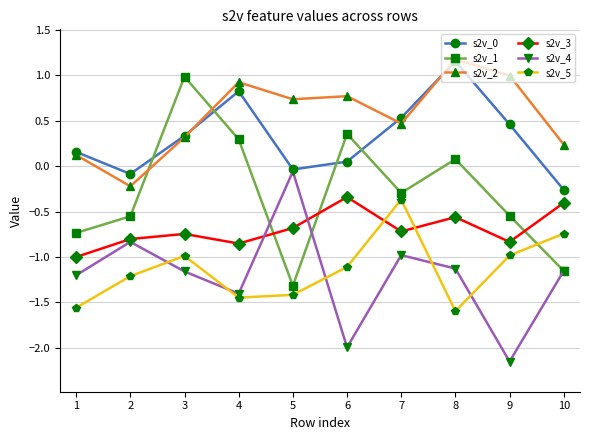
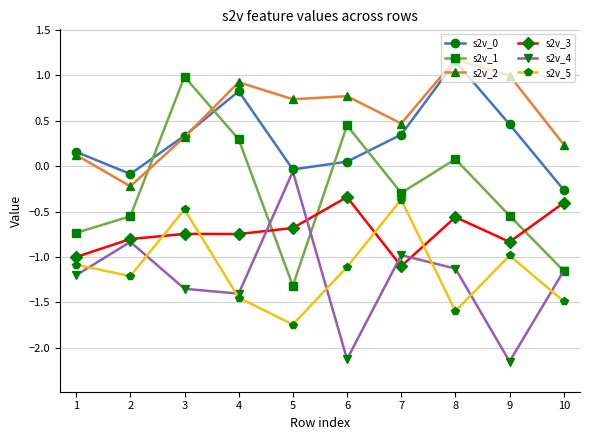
s2v_5, 1: -1.6 -> -1.1
s2v_4, 3: -1.2 -> -1.3
s2v_5, 3: -1.0 -> -0.5
s2v_3, 4: -0.9 -> -0.7
s2v_5, 5: -1.4 -> -1.7
s2v_1, 6: 0.36 -> 0.45
s2v_4, 6: -2.0 -> -2.1
s2v_0, 7: 0.5 -> 0.3
s2v_3, 7: -0.7 -> -1.1
s2v_5, 10: -0.7 -> -1.5
